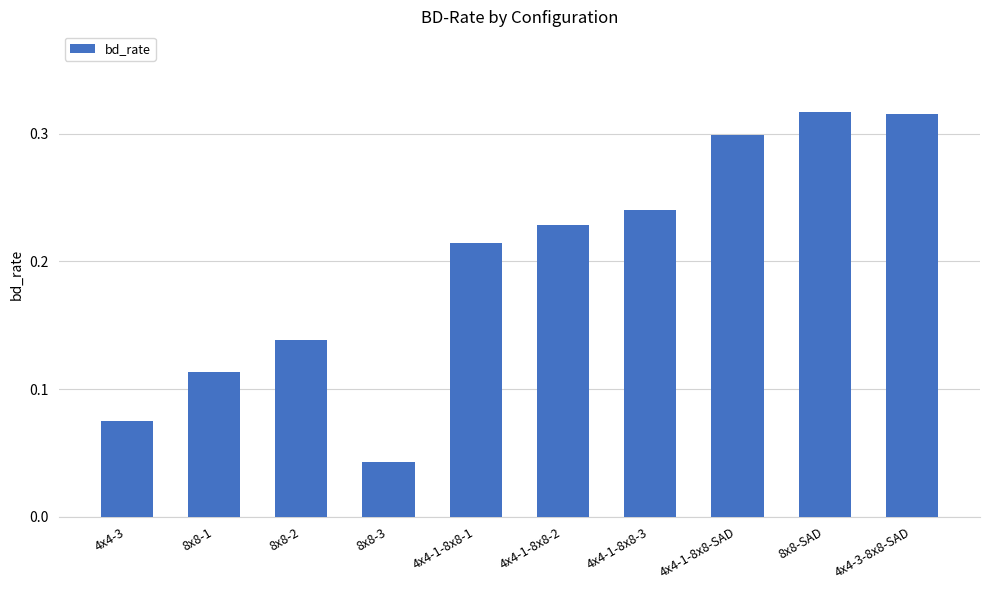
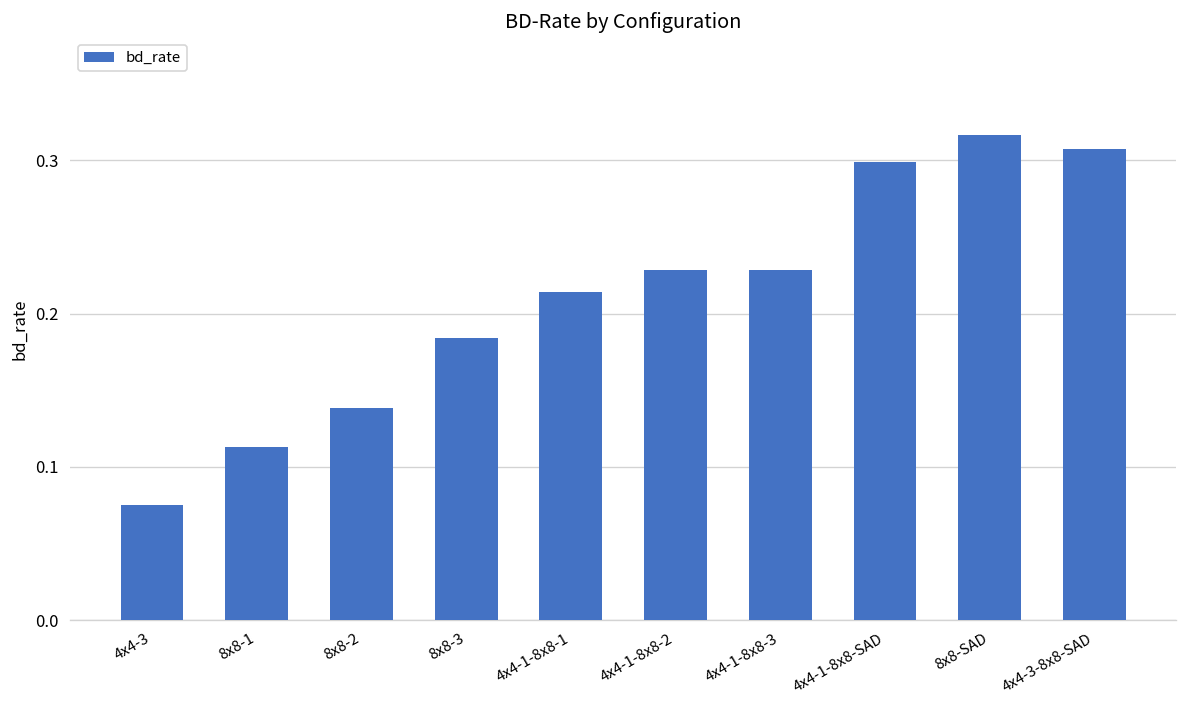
8x8-3: 0.043 -> 0.184
4x4-1-8x8-3: 0.240 -> 0.229
4x4-3-8x8-SAD: 0.315 -> 0.307
